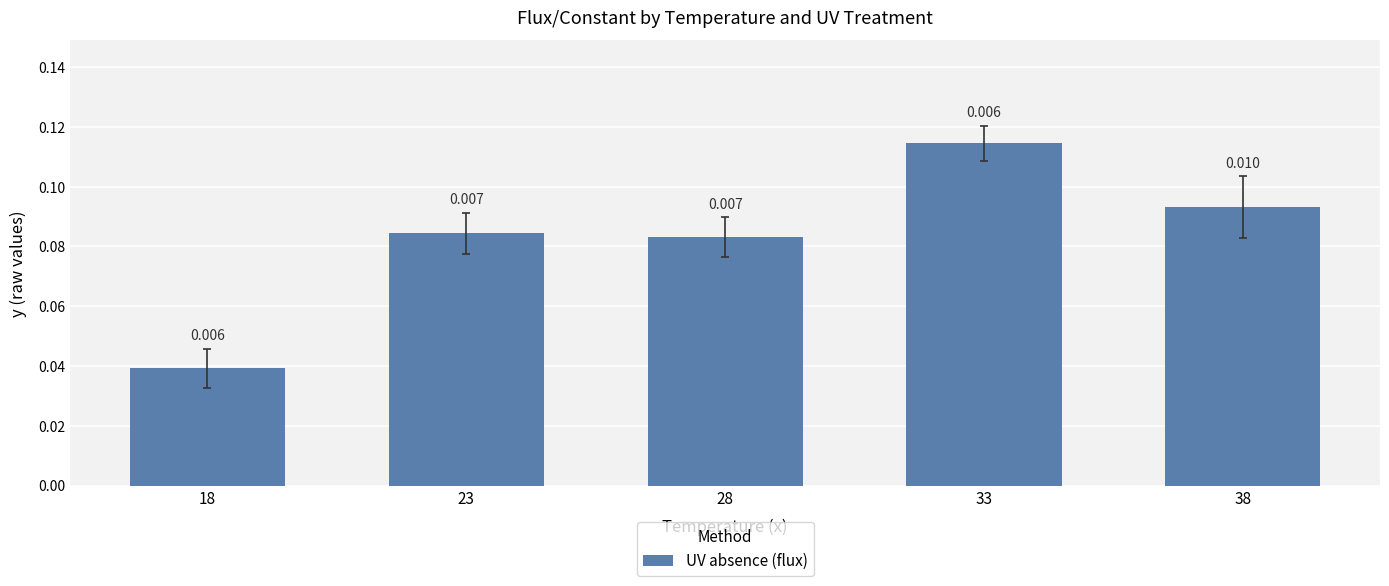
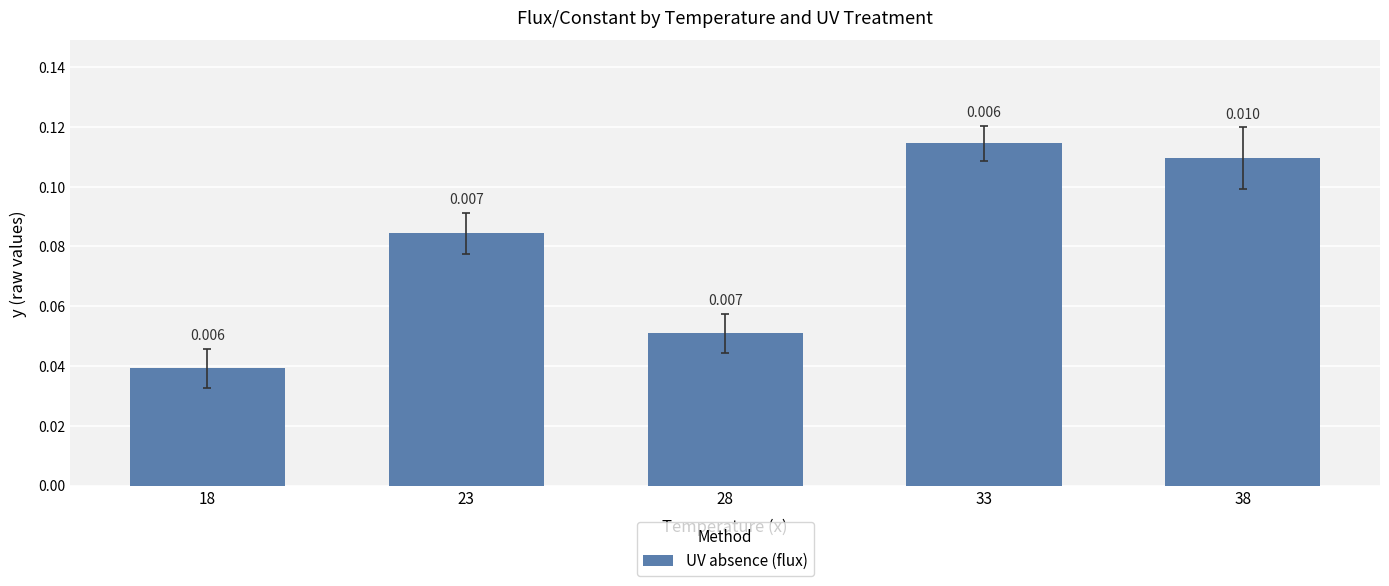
UV absence (flux), 28: 0.083 -> 0.051
UV absence (flux), 38: 0.093 -> 0.110
